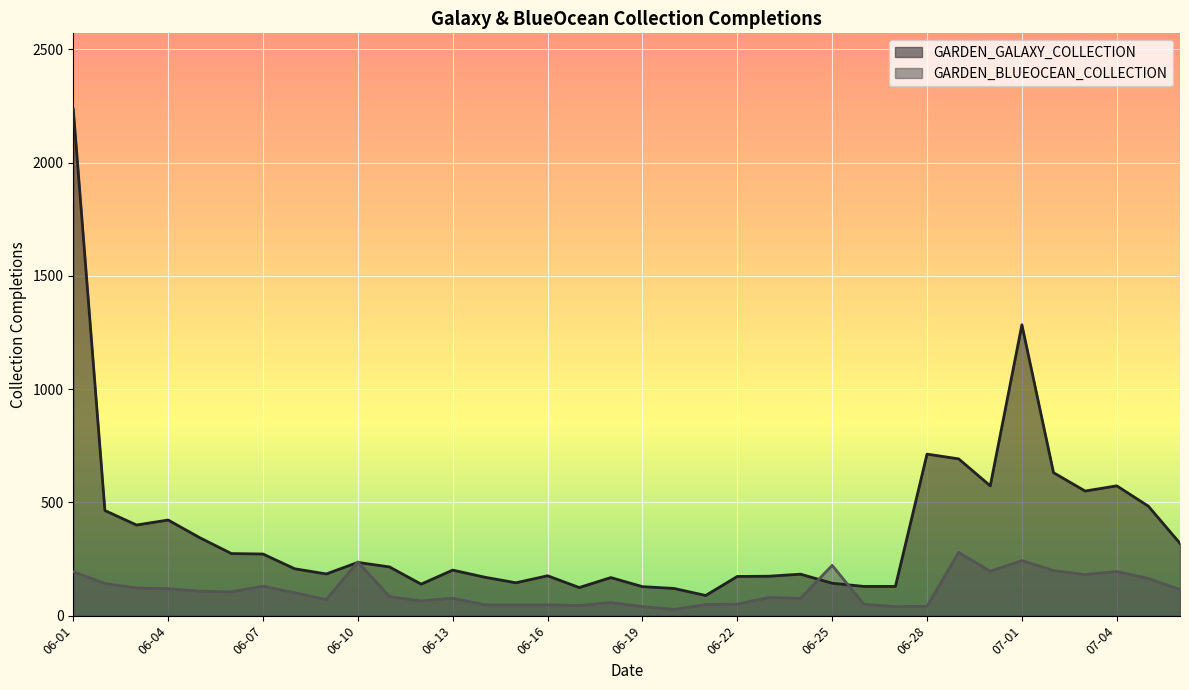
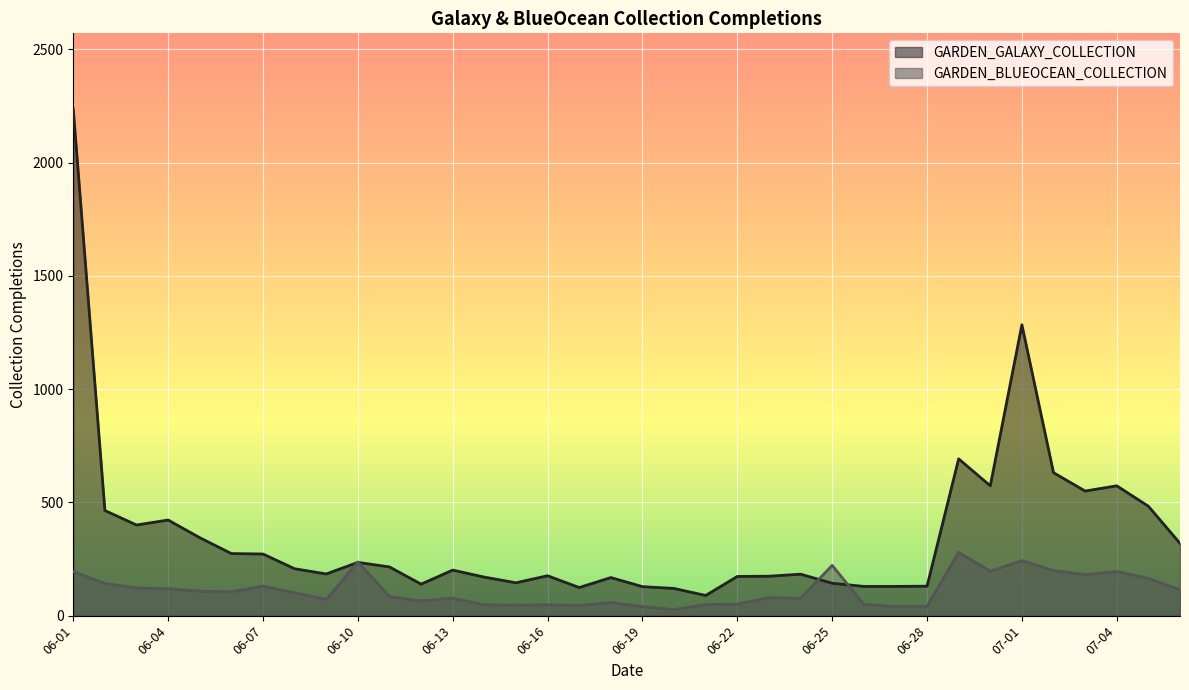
GARDEN_GALAXY_COLLECTION, 06-28: 710 -> 130
